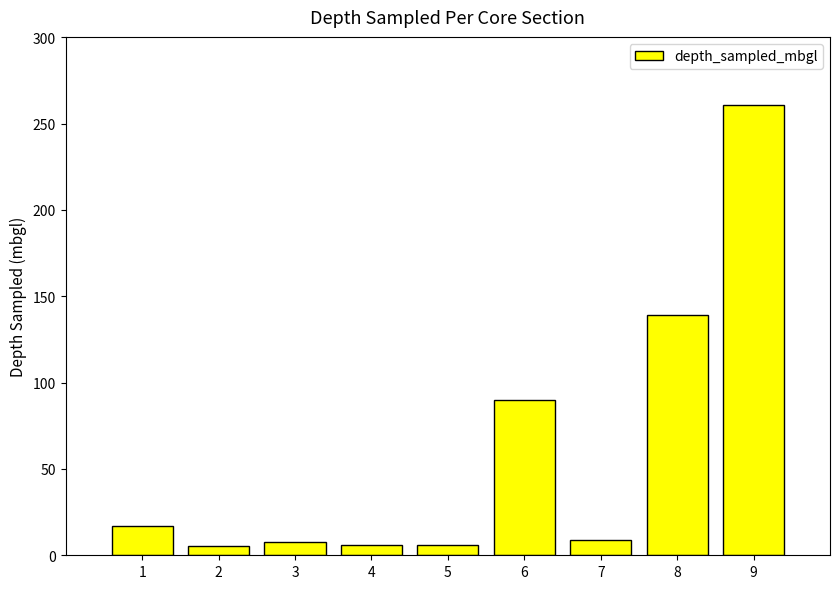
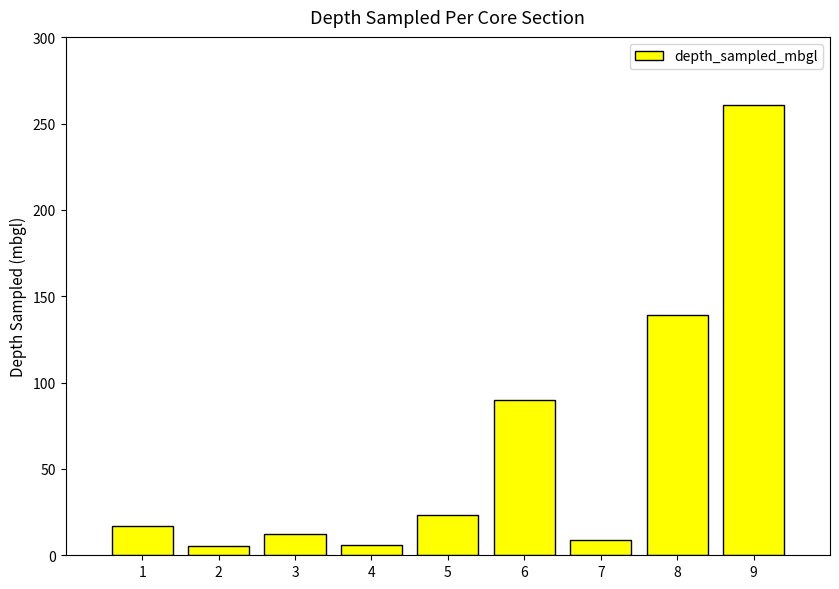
3: 7 -> 12
5: 6 -> 23
